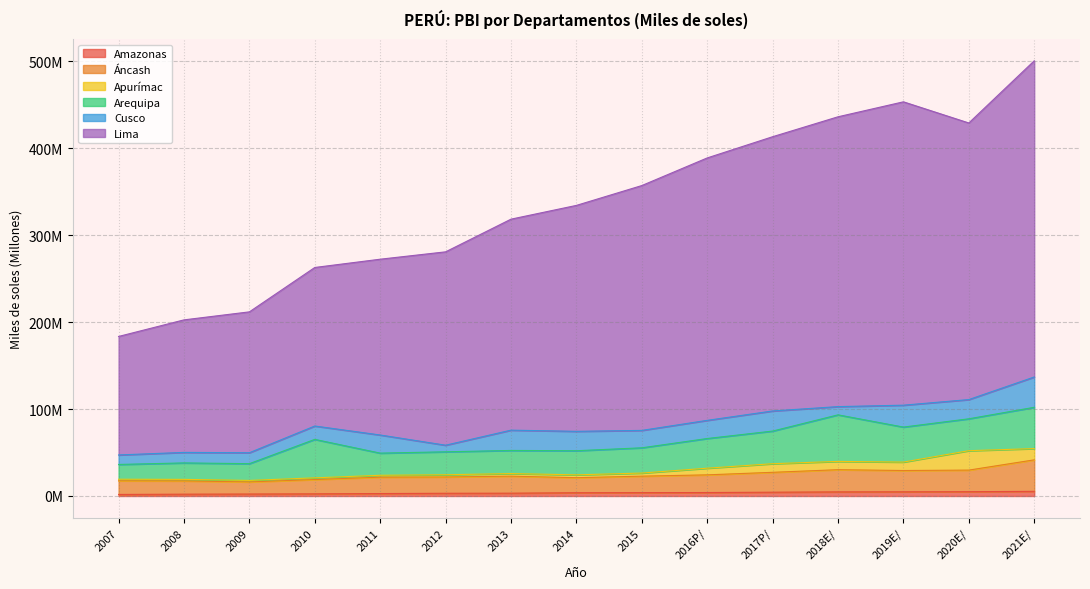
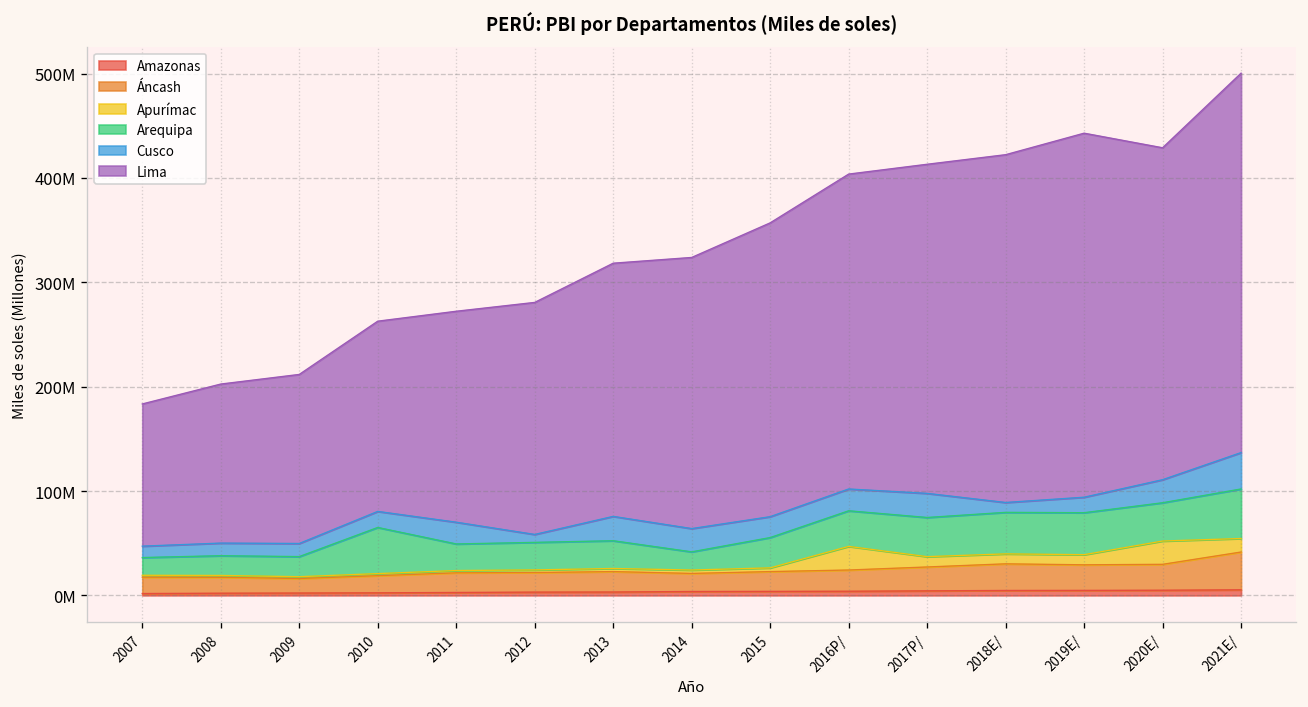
Arequipa, 2014: 30000000 -> 20000000
Apurímac, 2016P/: 10000000 -> 20000000
Arequipa, 2018E/: 50000000 -> 40000000
Cusco, 2019E/: 30000000 -> 10000000
